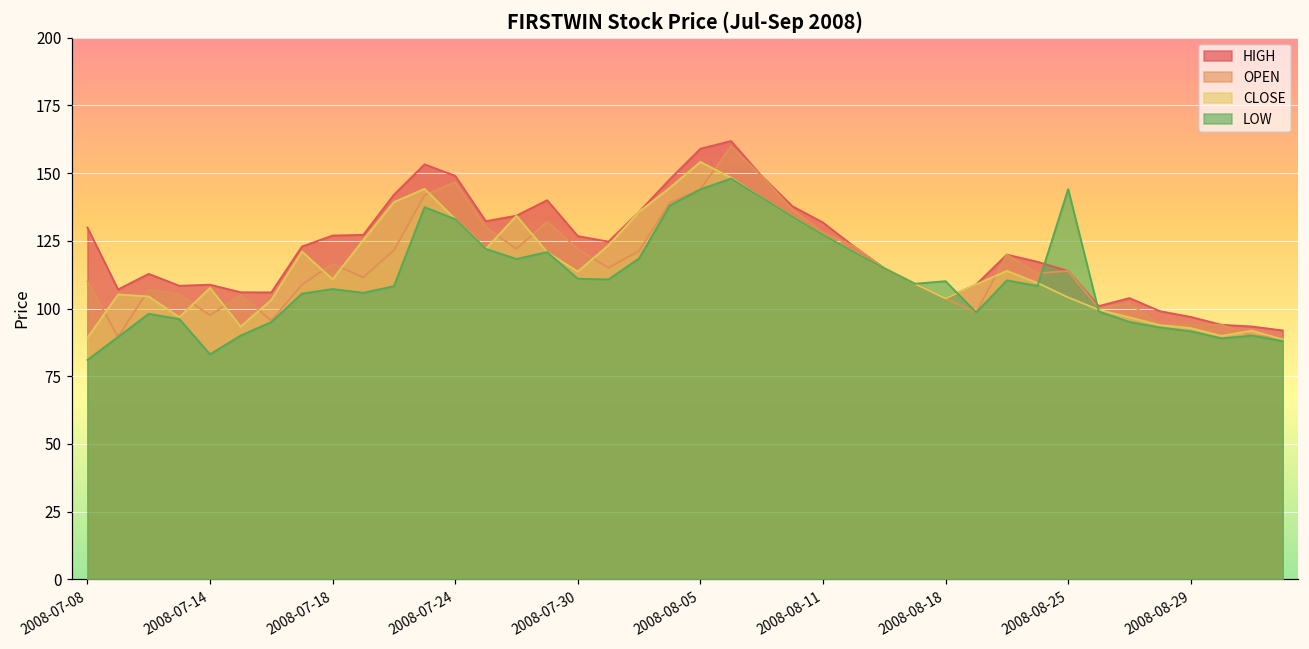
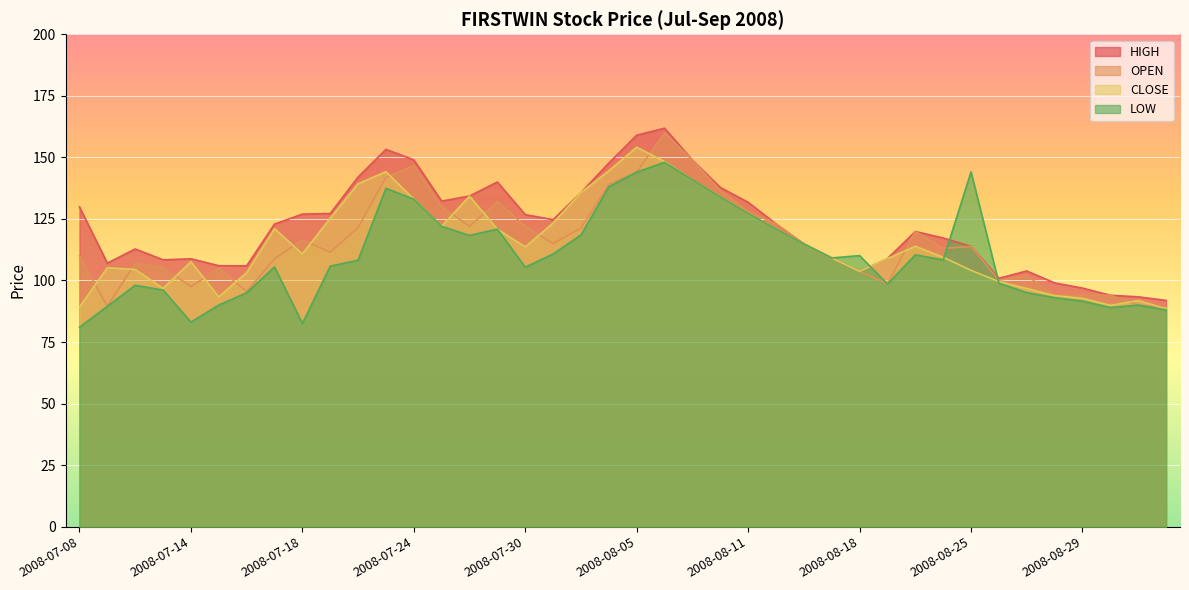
LOW, 2008-07-18: 107 -> 83
LOW, 2008-07-30: 111 -> 105
